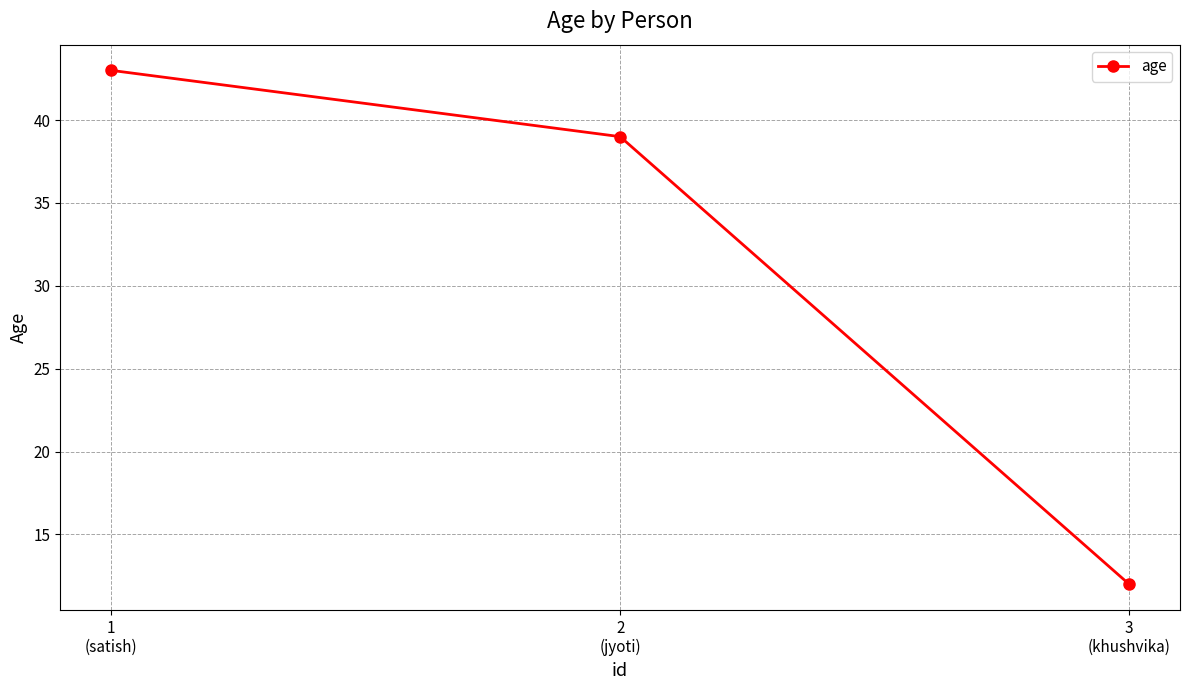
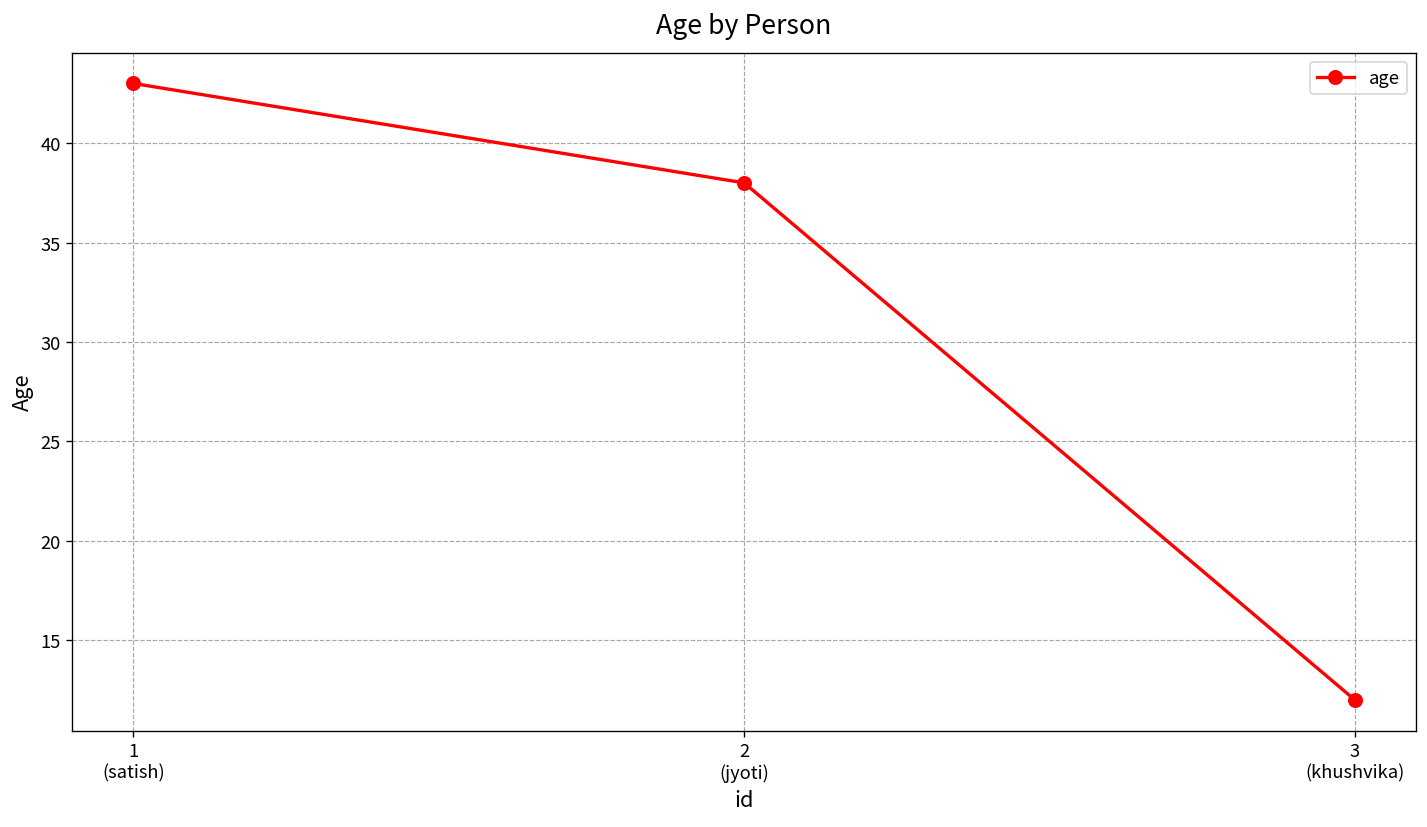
2 (jyoti): 39 -> 38
